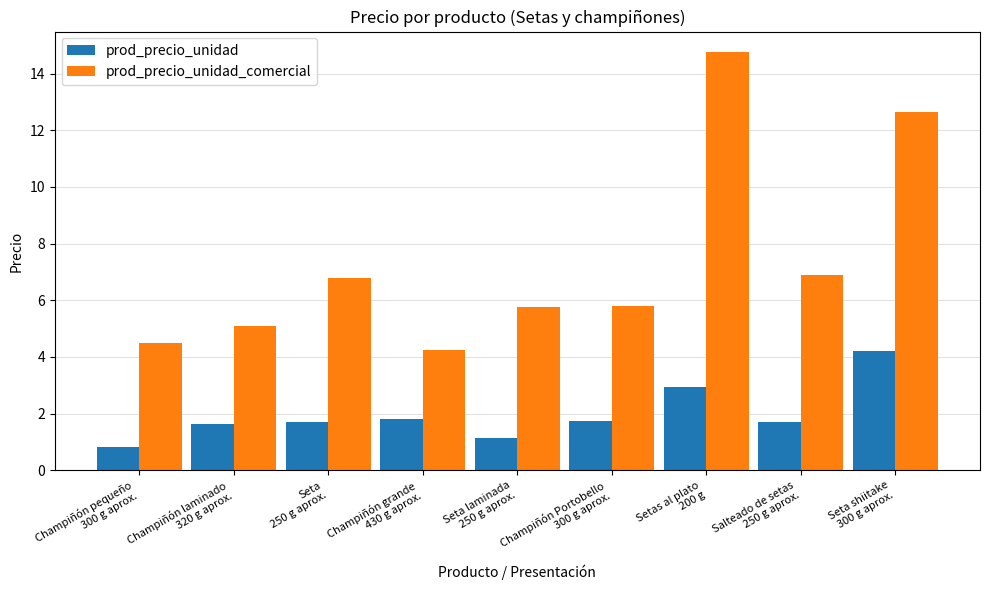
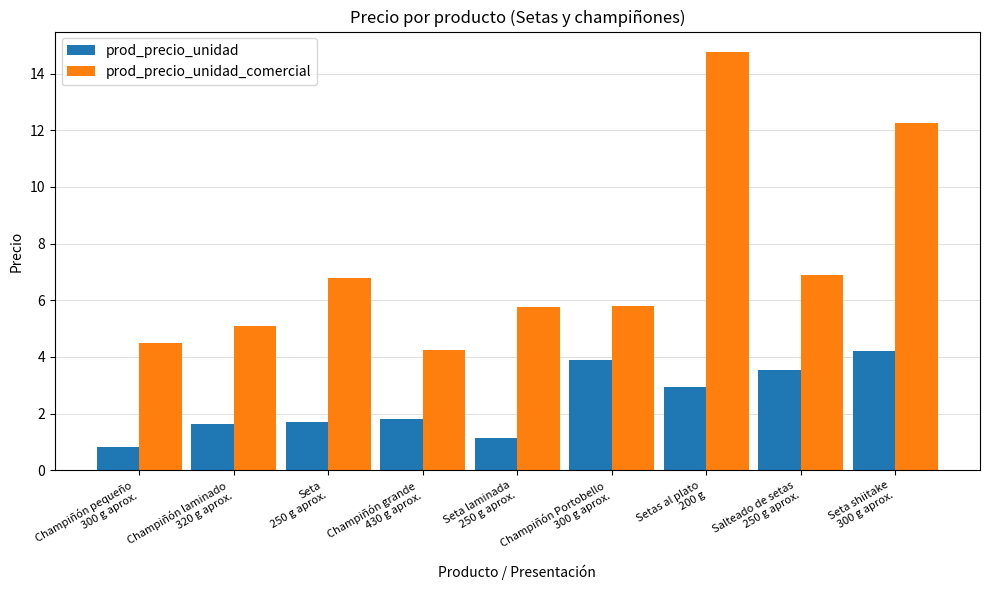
prod_precio_unidad, Champiñón Portobello 300 g aprox.: 1.7 -> 3.9
prod_precio_unidad, Salteado de setas 250 g aprox.: 1.7 -> 3.6
prod_precio_unidad_comercial, Seta shiitake 300 g aprox.: 12.7 -> 12.3
